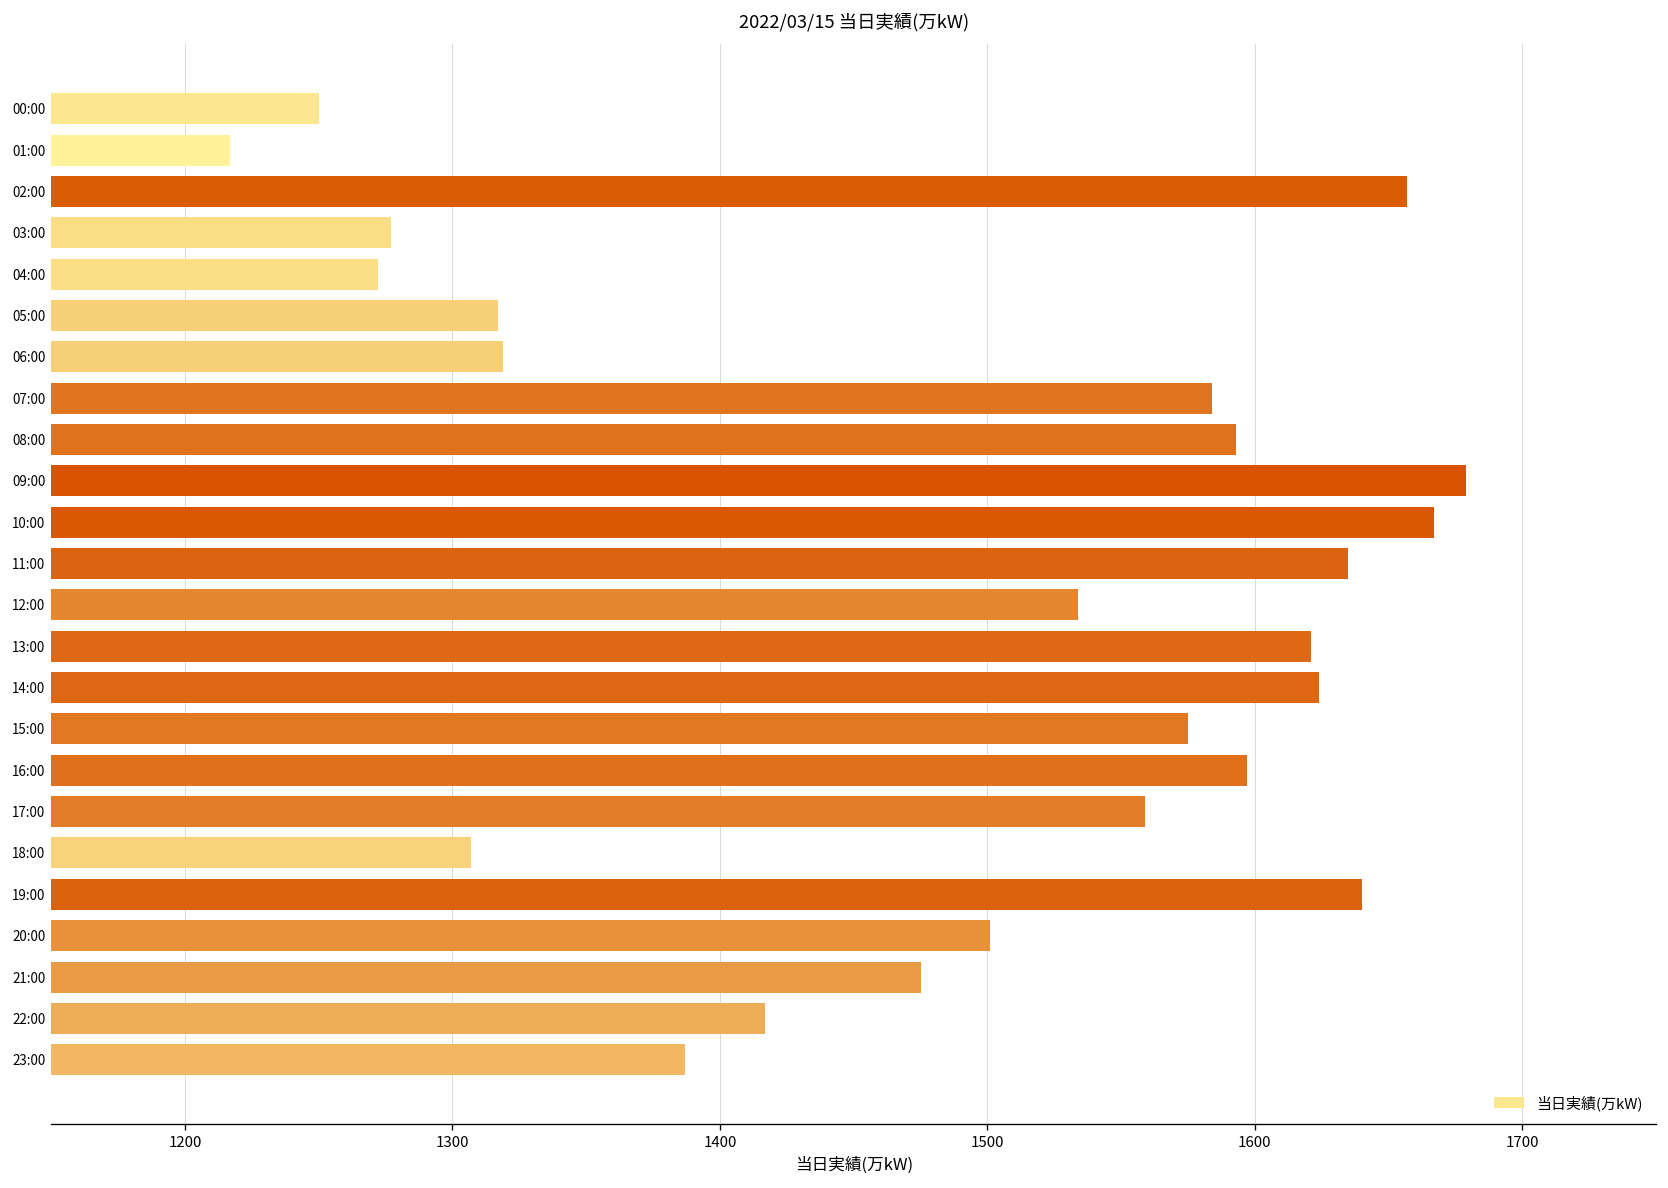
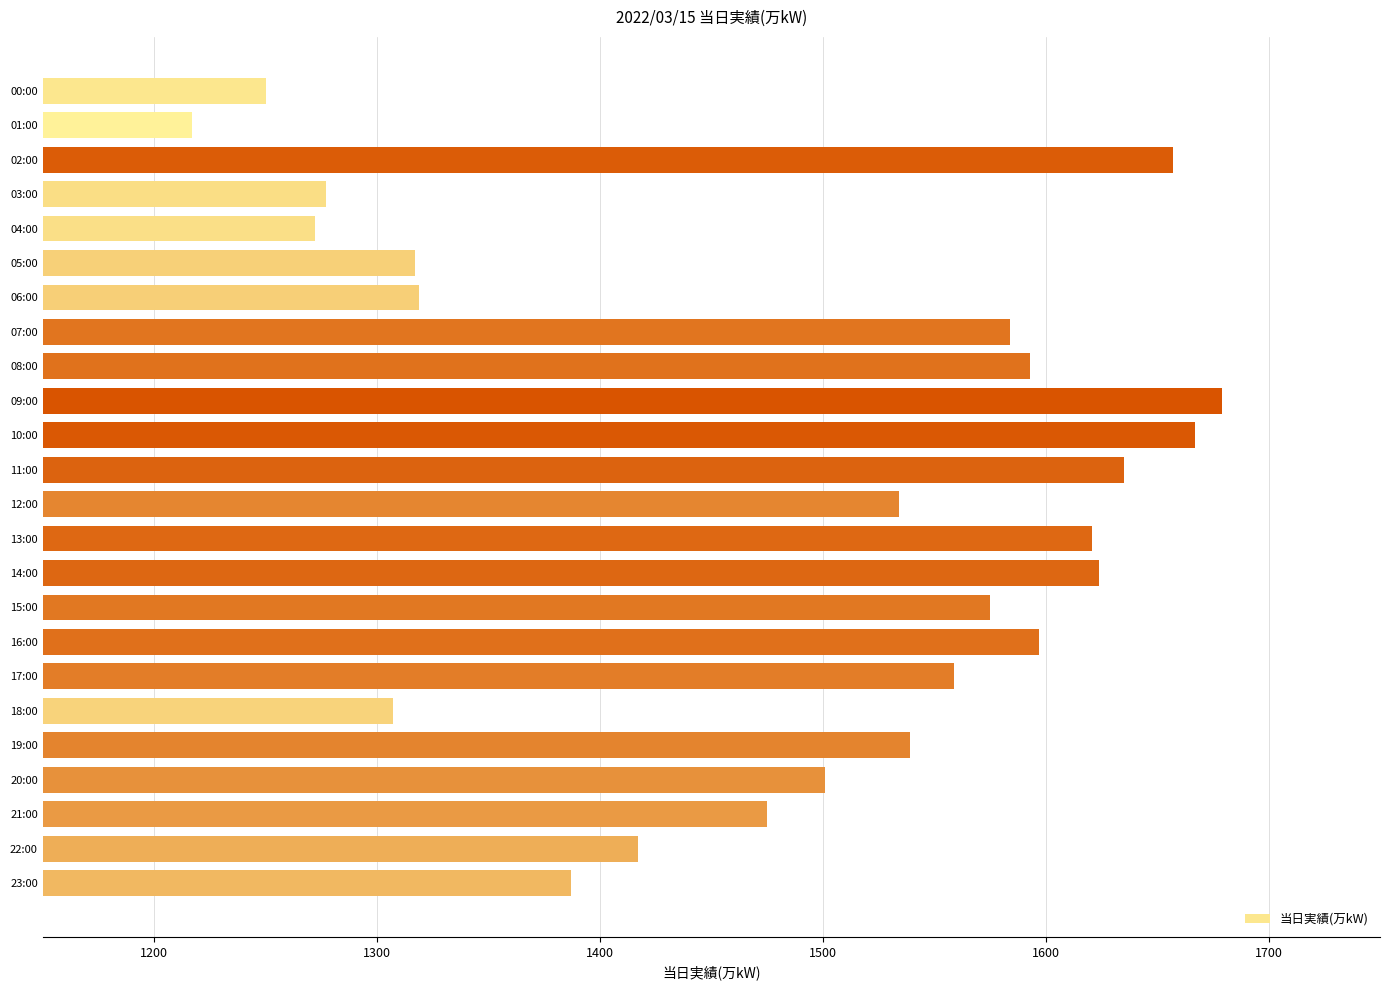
19:00: 1640 -> 1539
